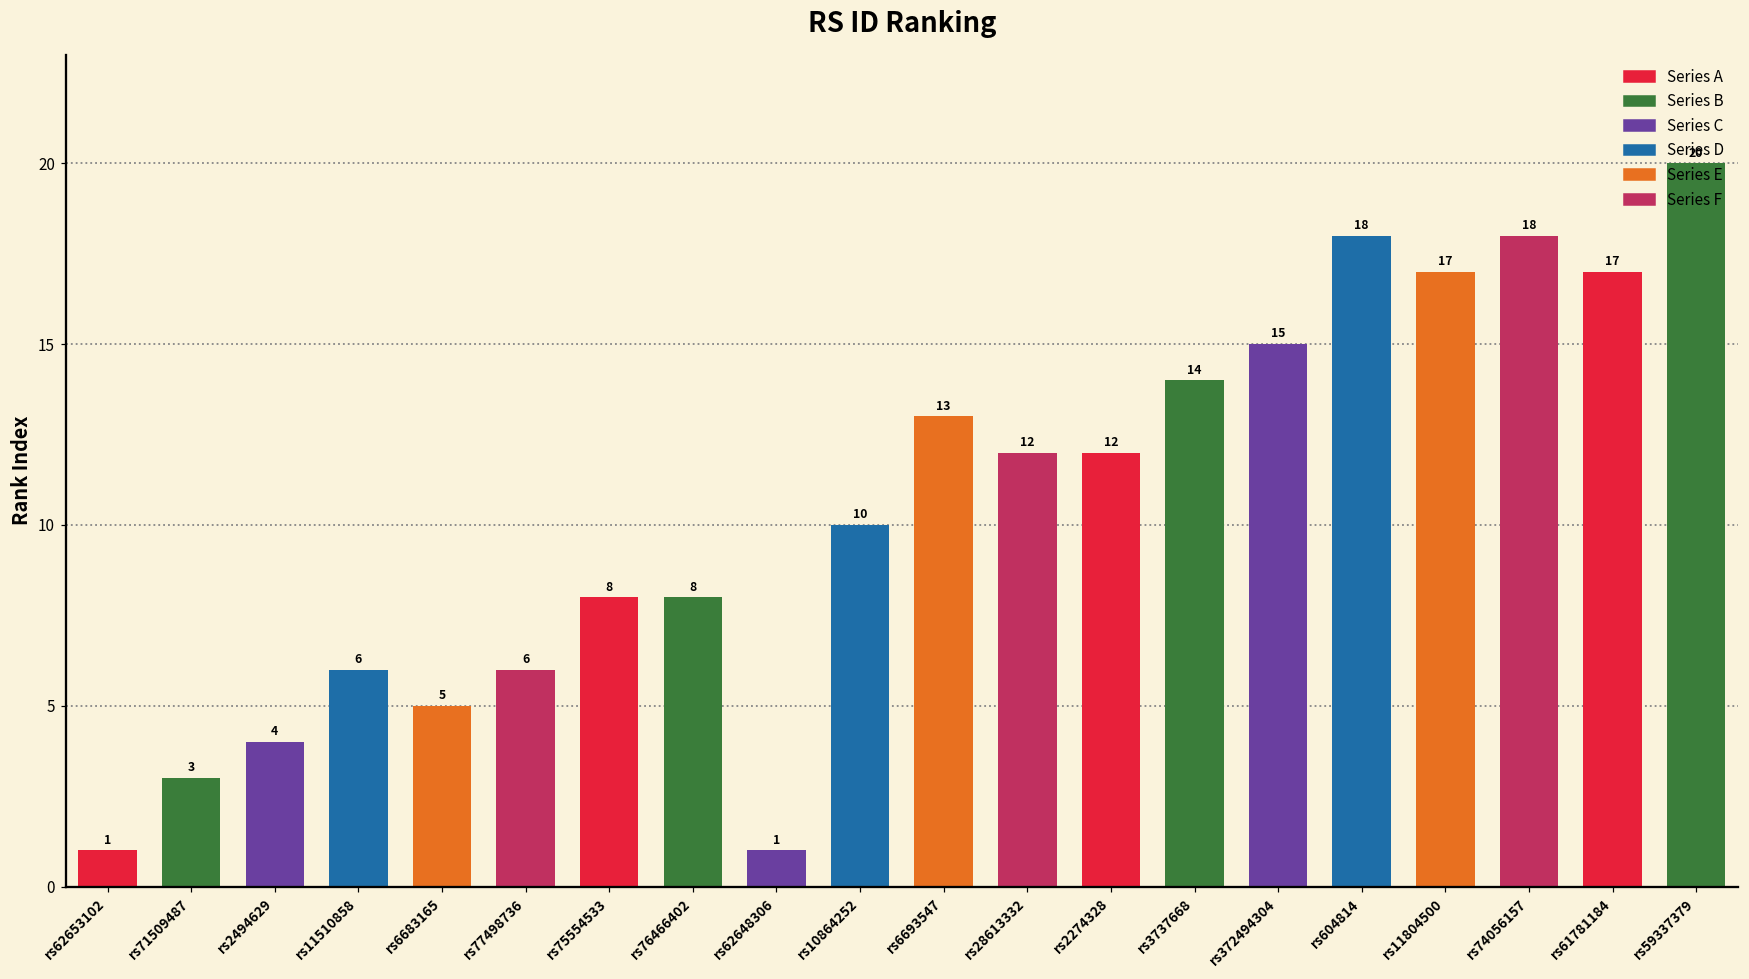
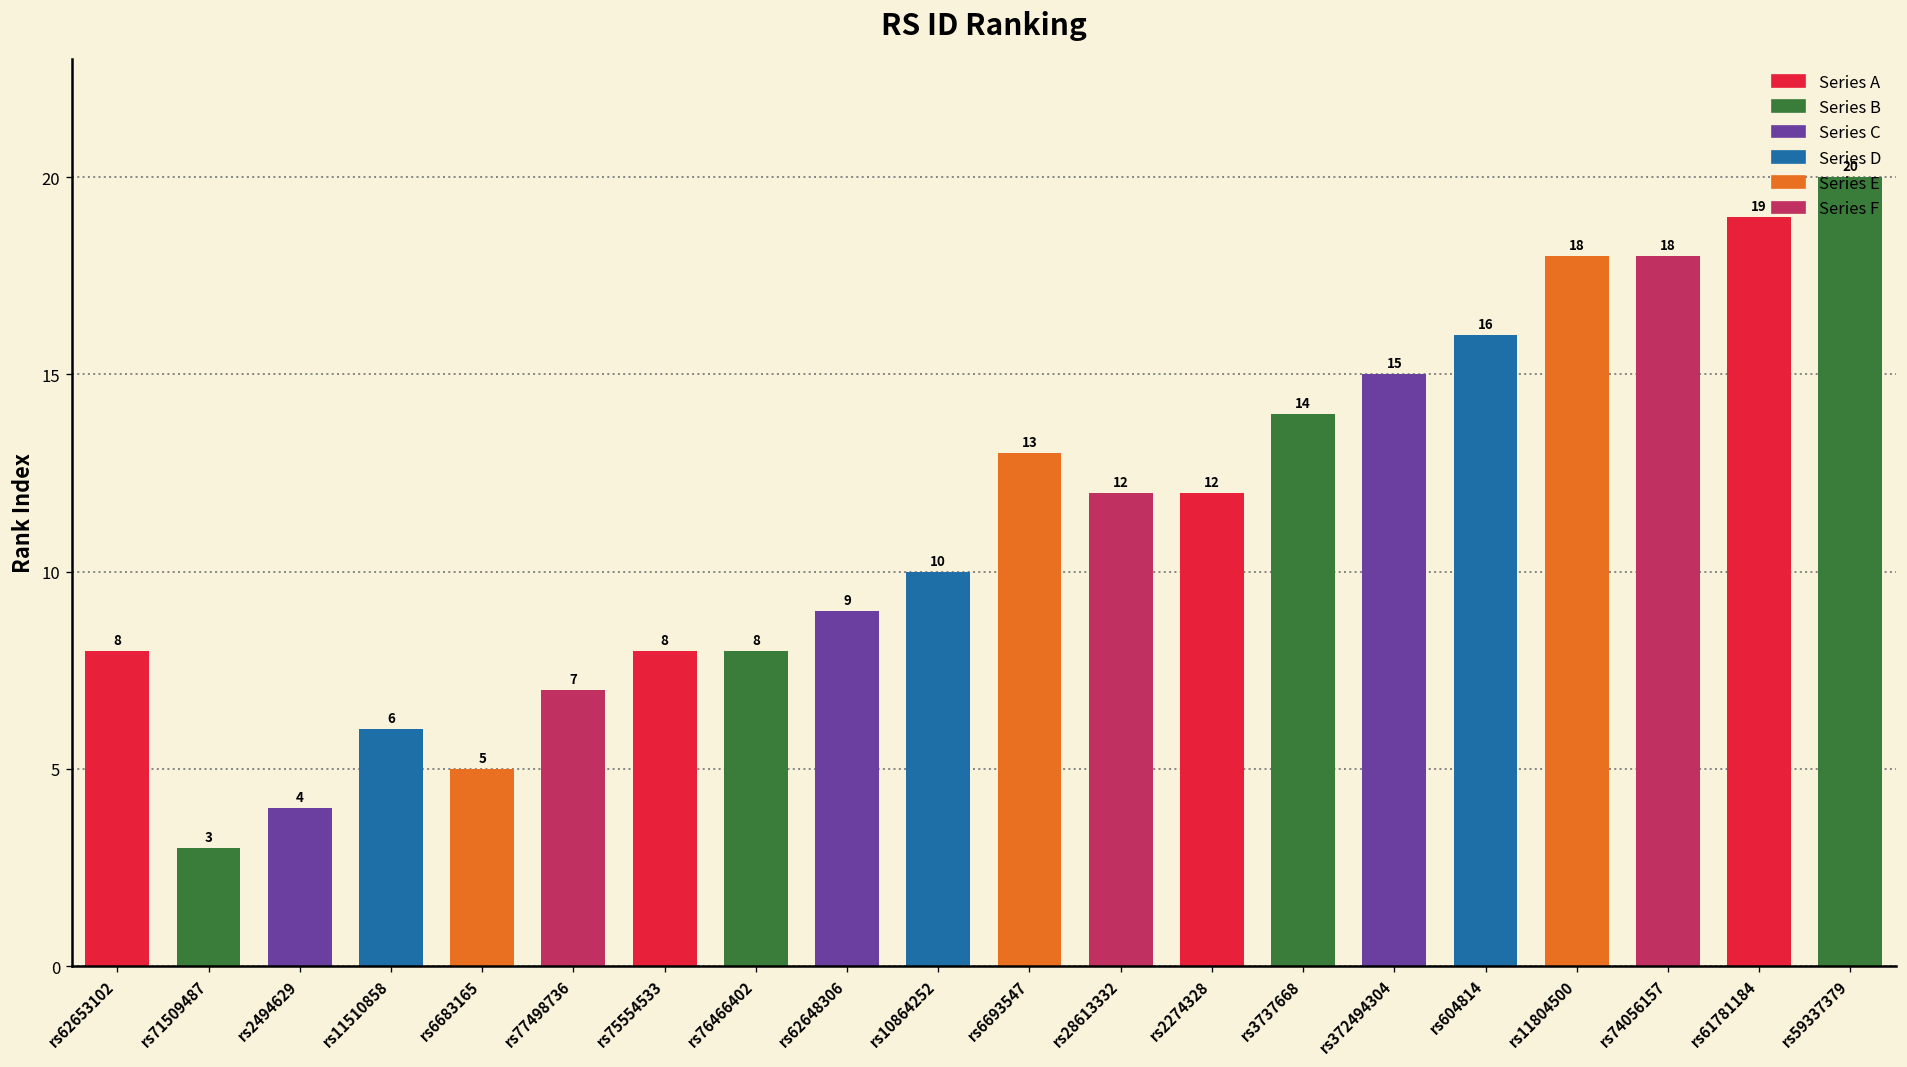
rs62653102: 1 -> 8
rs77498736: 6 -> 7
rs62648306: 1 -> 9
rs604814: 18 -> 16
rs11804500: 17 -> 18
rs61781184: 17 -> 19
